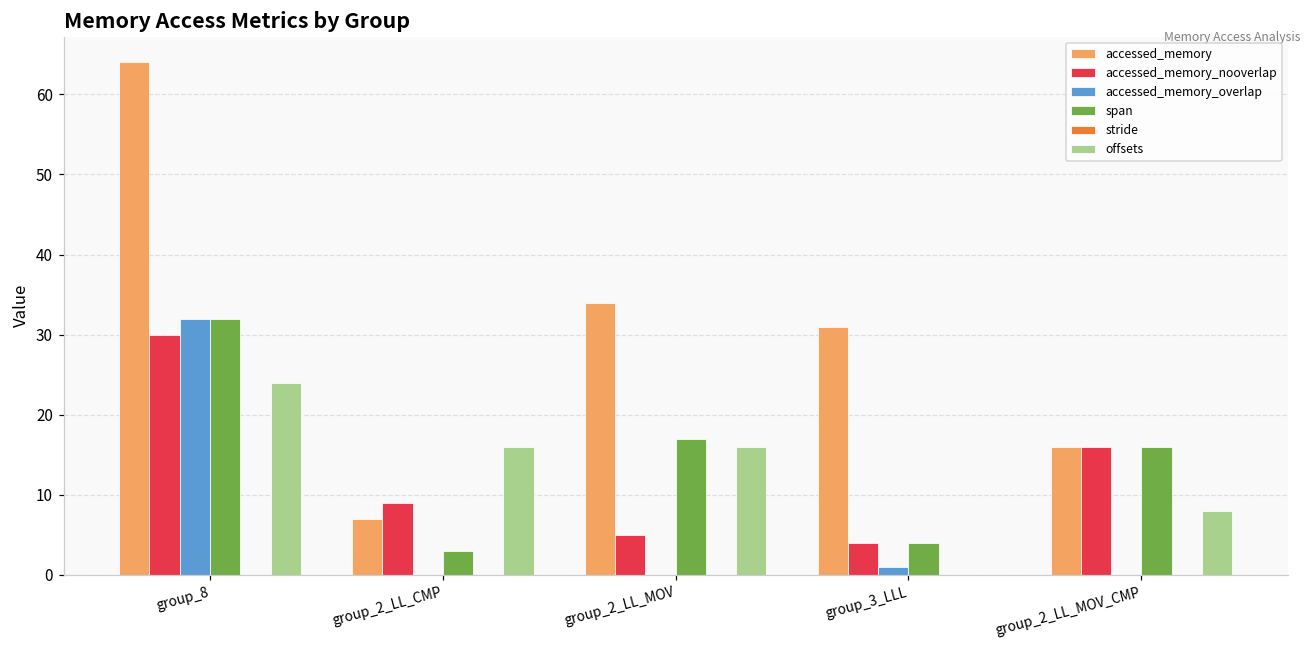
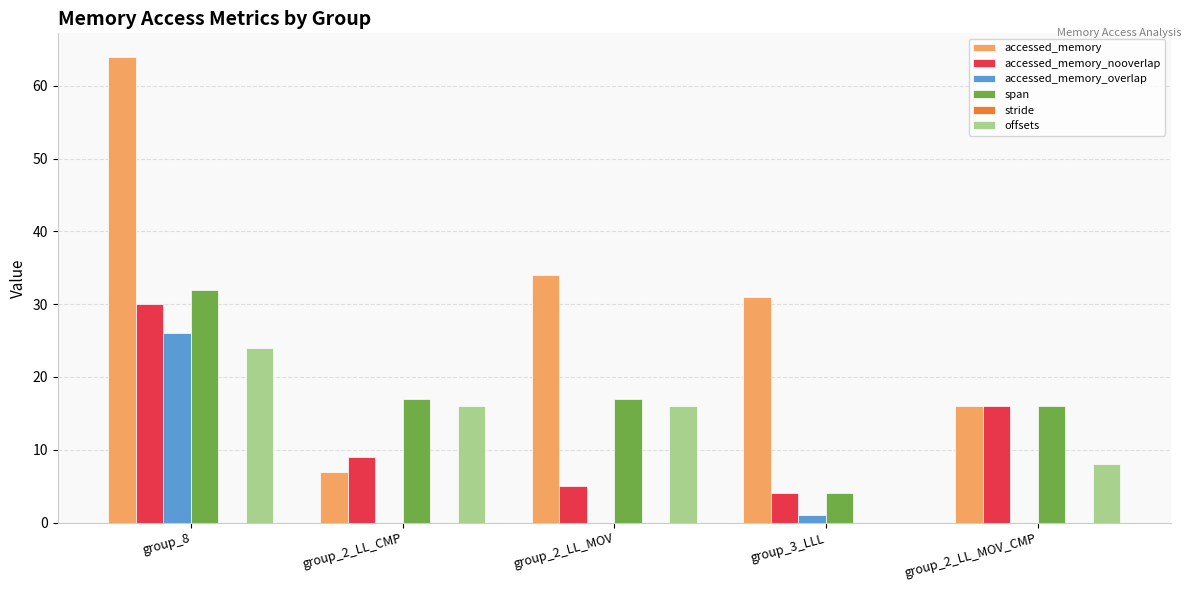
accessed_memory_overlap, group_8: 32 -> 26
span, group_2_LL_CMP: 3 -> 17
